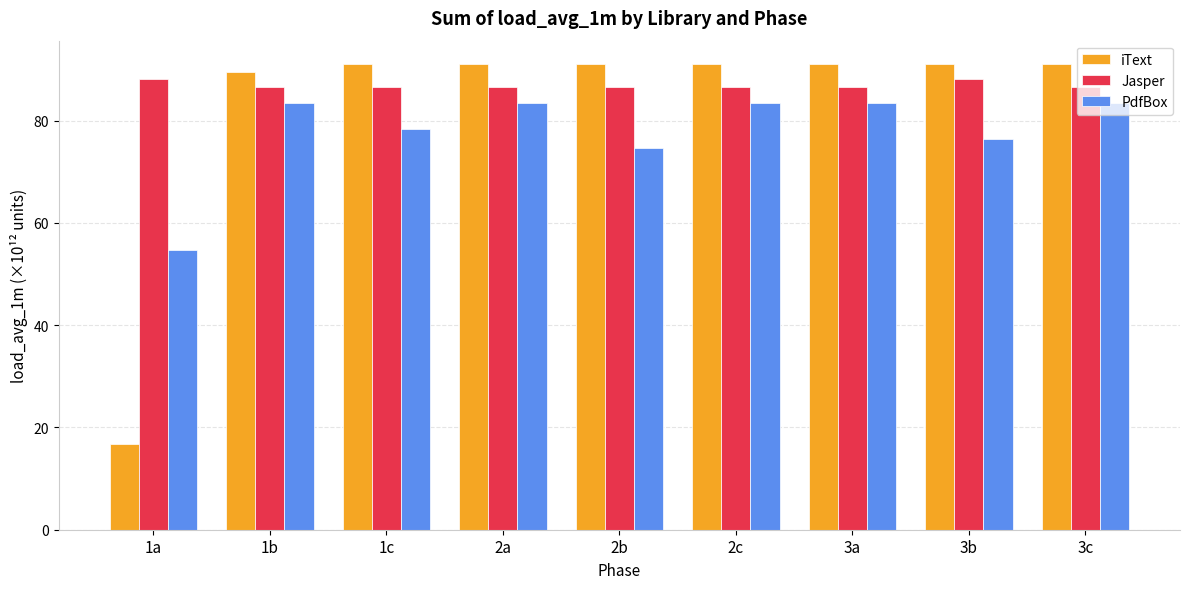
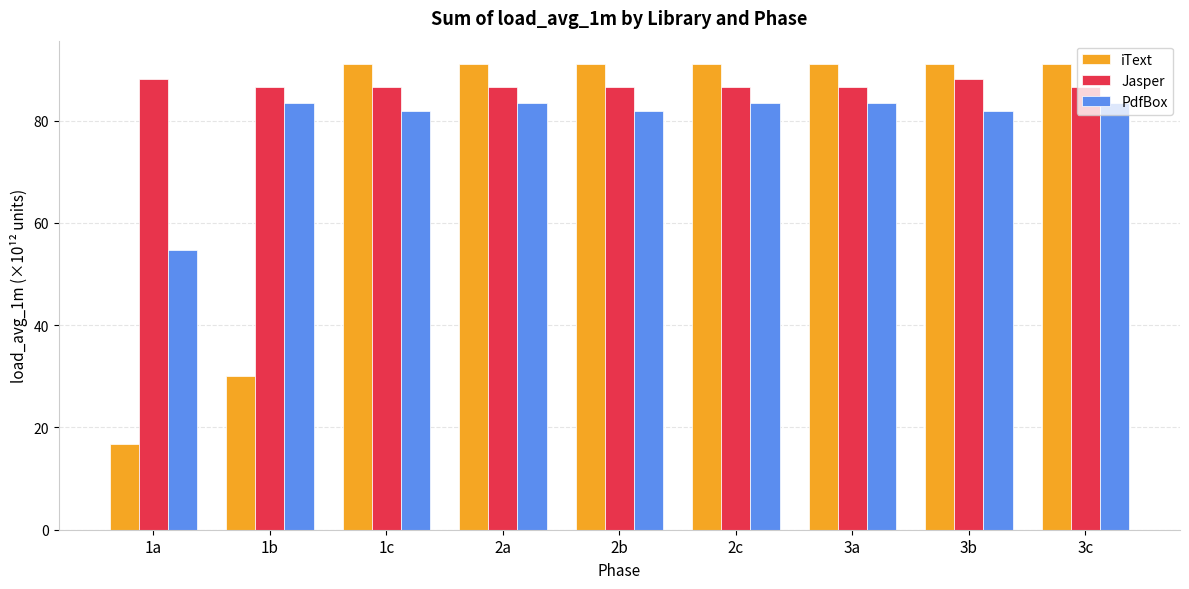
iText, 1b: 90 -> 30
PdfBox, 1c: 78 -> 82
PdfBox, 2b: 75 -> 82
PdfBox, 3b: 76 -> 82
